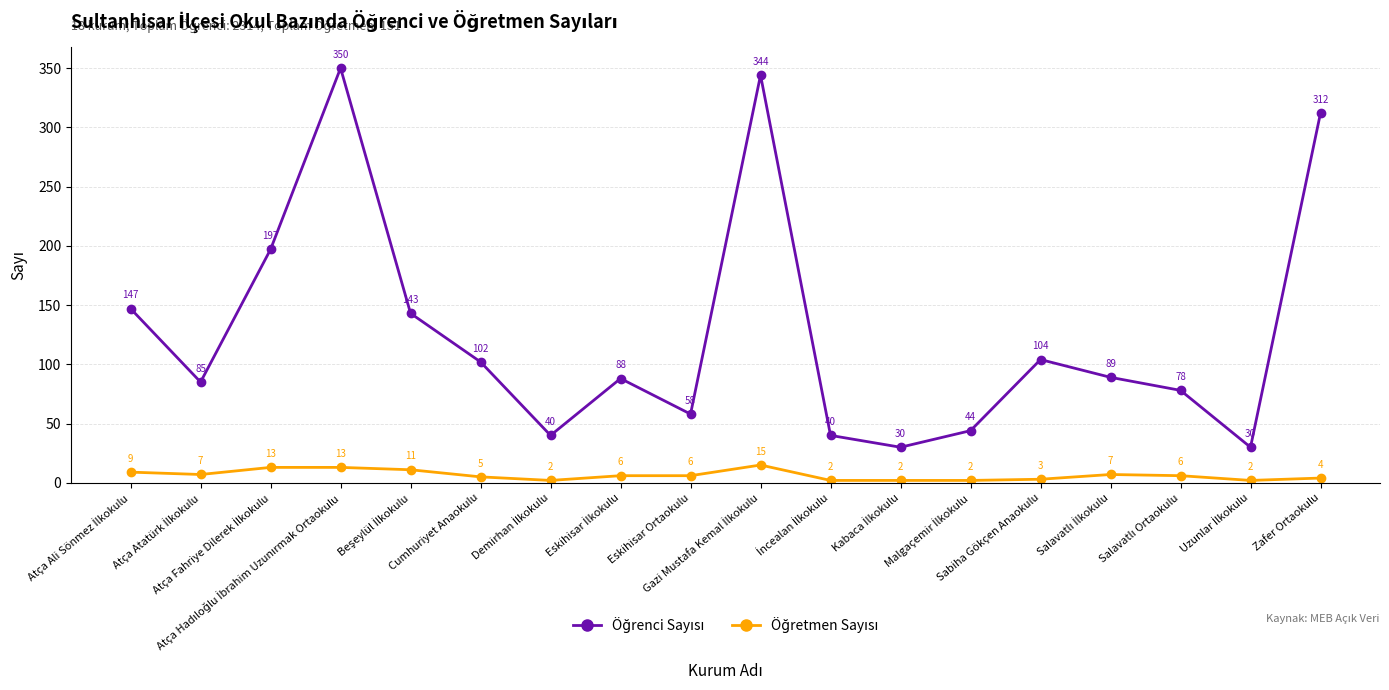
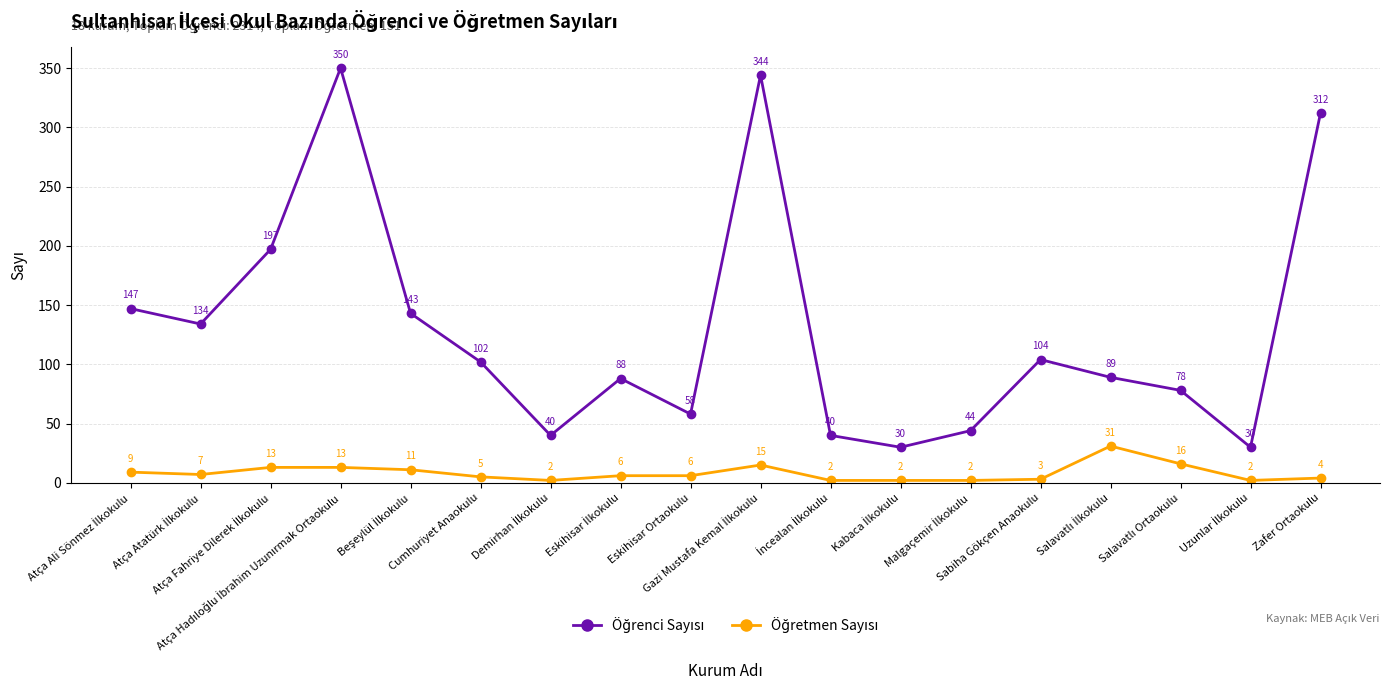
Öğrenci Sayısı, Atça Atatürk İlkokulu: 85 -> 134
Öğretmen Sayısı, Salavatlı İlkokulu: 7 -> 31
Öğretmen Sayısı, Salavatlı Ortaokulu: 6 -> 16
